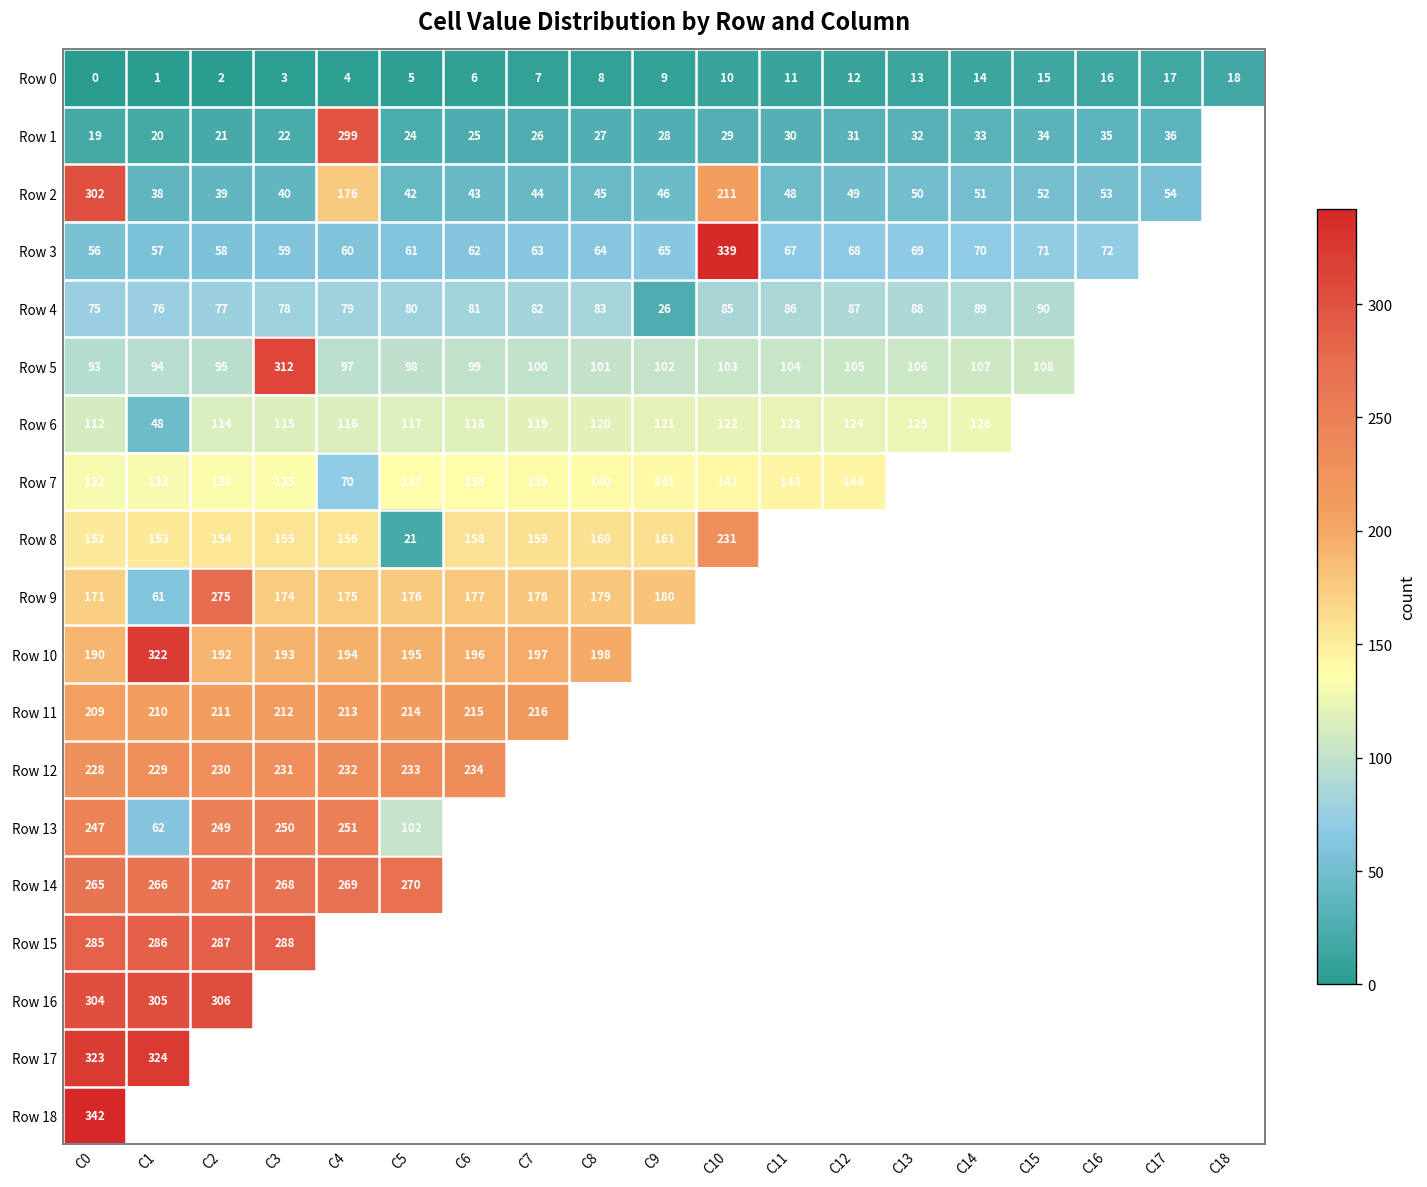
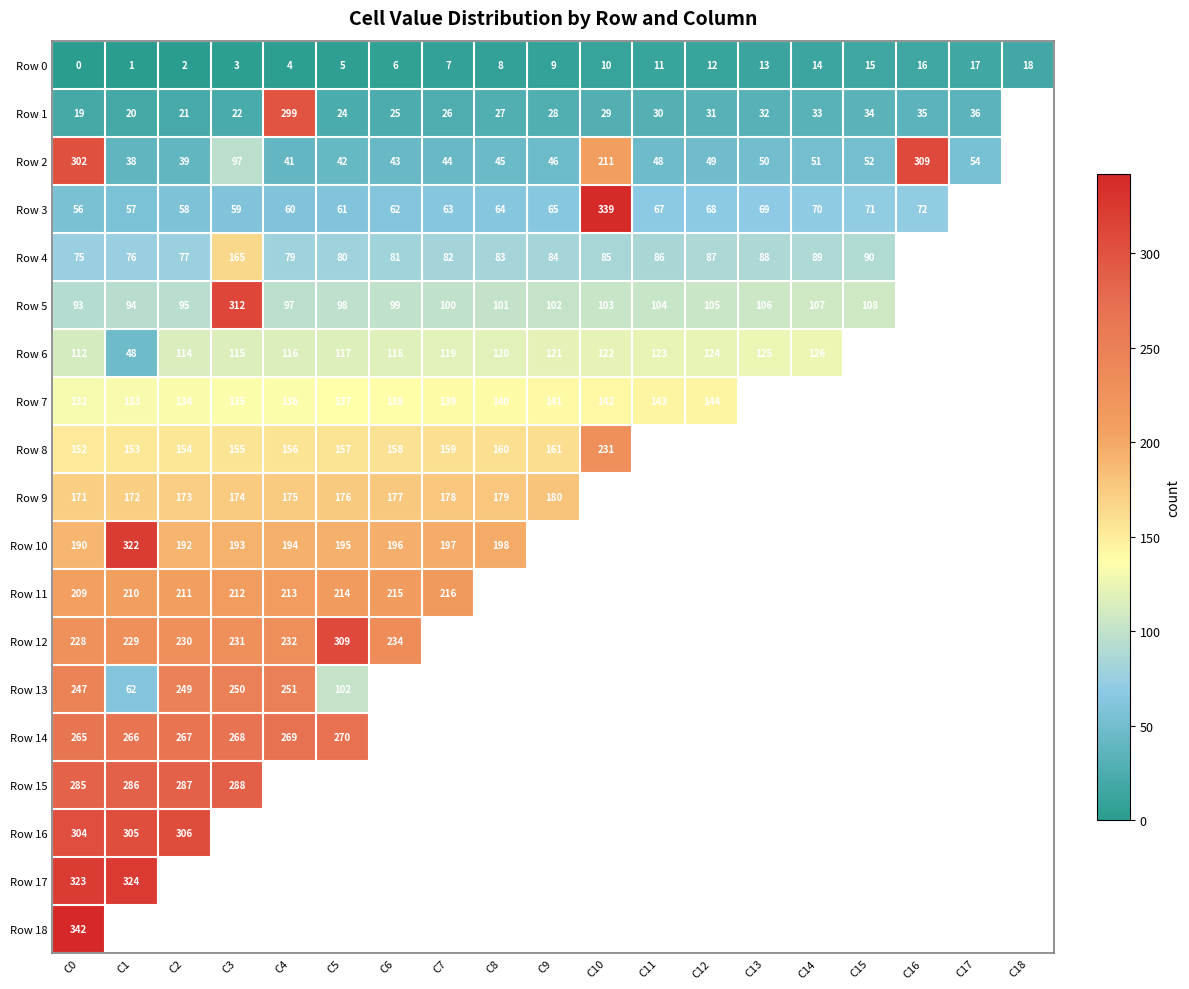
Row 2, C3: 40 -> 97
Row 2, C4: 176 -> 41
Row 2, C16: 53 -> 309
Row 4, C3: 78 -> 165
Row 4, C9: 26 -> 84
Row 7, C4: 70 -> 136
Row 8, C5: 21 -> 157
Row 9, C1: 61 -> 172
Row 9, C2: 275 -> 173
Row 12, C5: 233 -> 309
